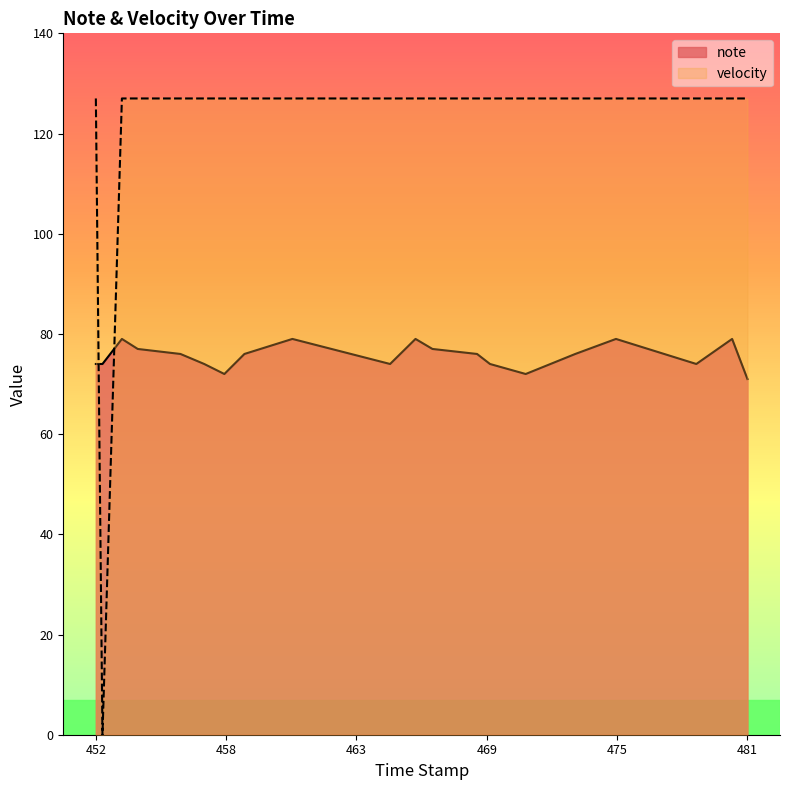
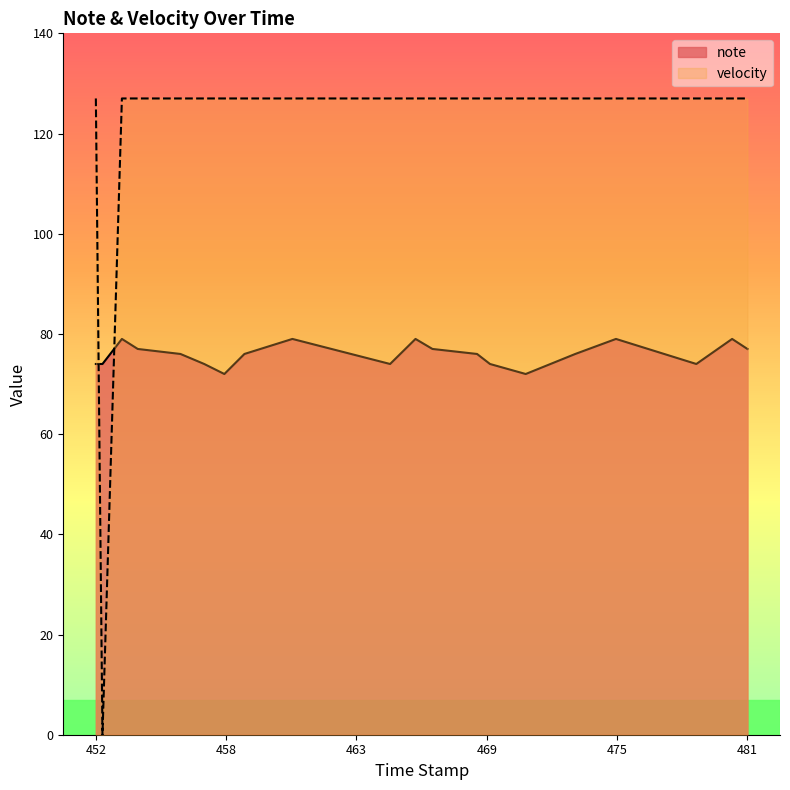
note, 481: 71 -> 77
